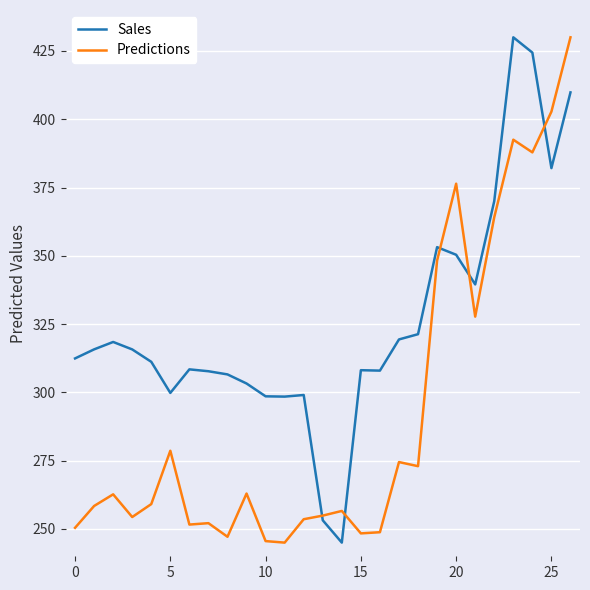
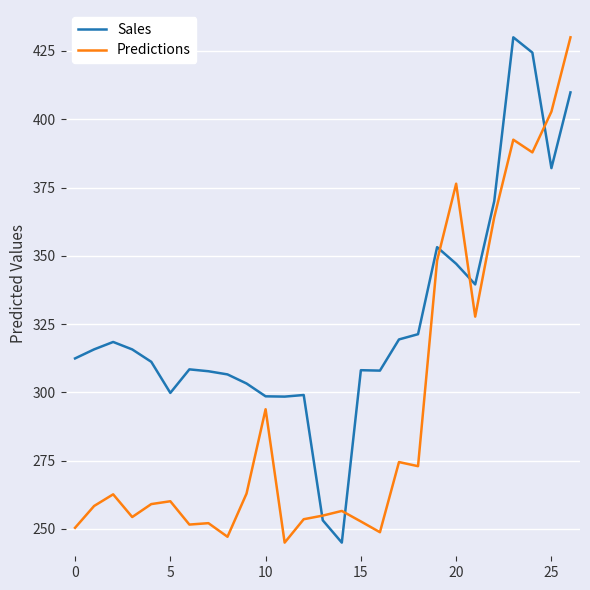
Predictions, 5: 279 -> 260
Predictions, 10: 246 -> 294
Predictions, 15: 248 -> 253
Sales, 20: 350 -> 347
